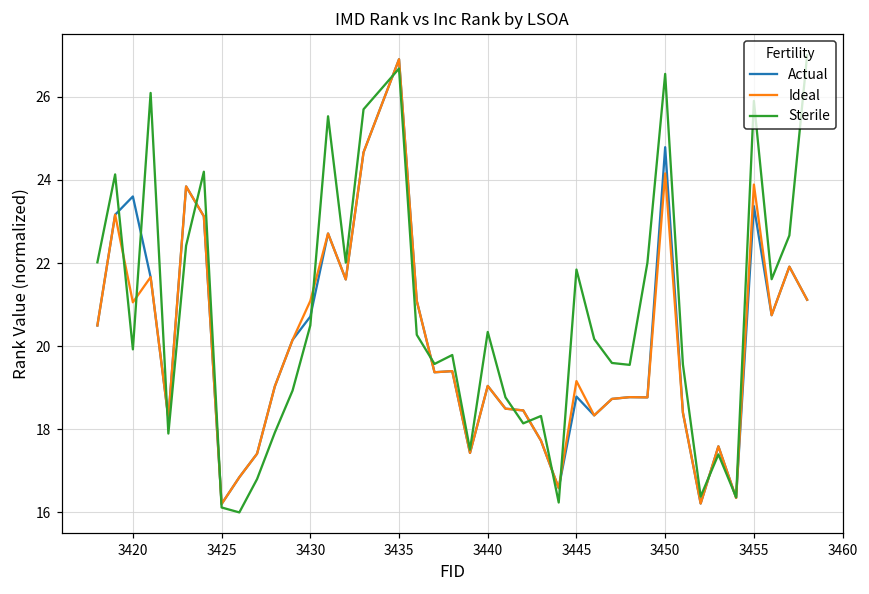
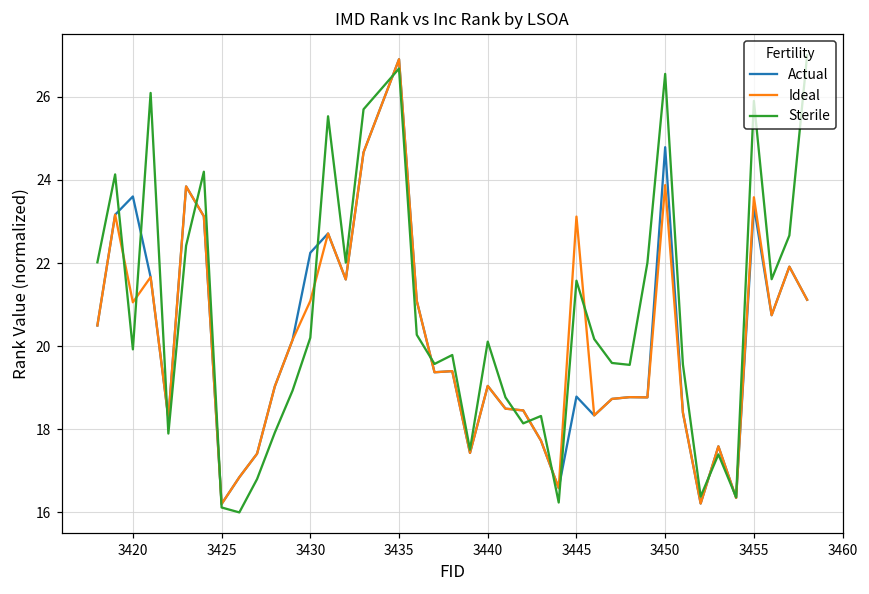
Actual, 3430: 20.7 -> 22.2
Sterile, 3430: 20.5 -> 20.2
Sterile, 3440: 20.3 -> 20.1
Ideal, 3445: 19.2 -> 23.1
Sterile, 3445: 21.8 -> 21.6
Ideal, 3450: 24.2 -> 23.9
Ideal, 3455: 23.9 -> 23.6
